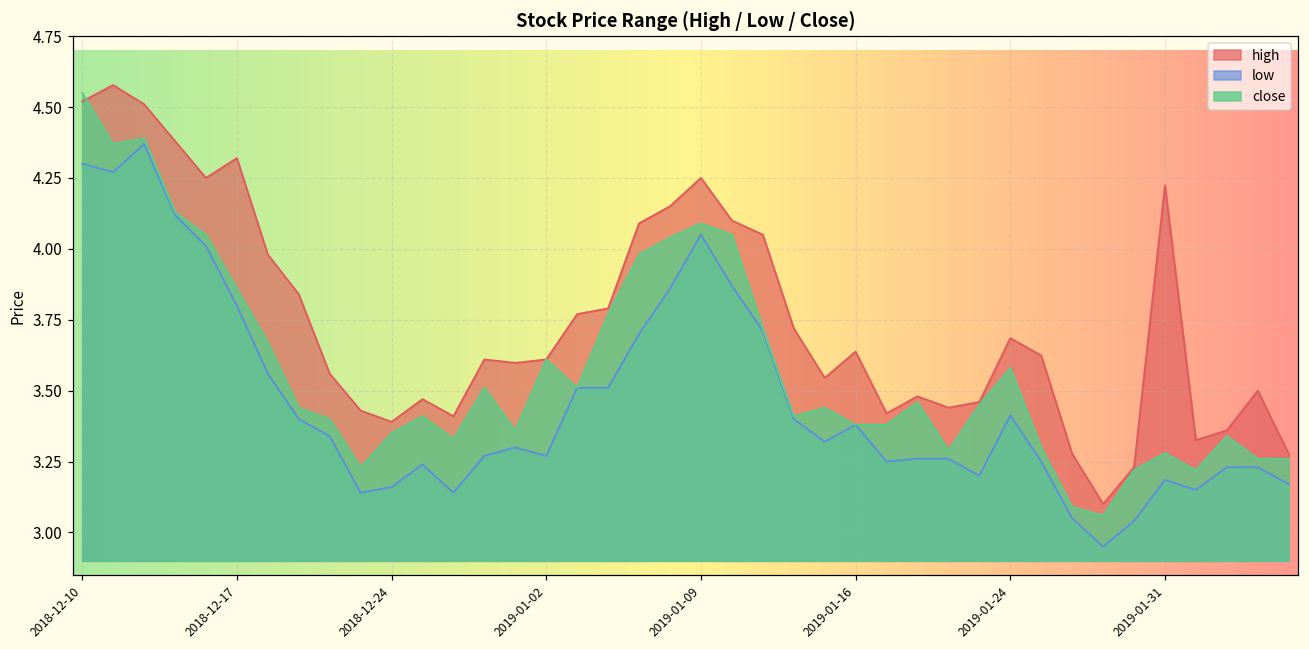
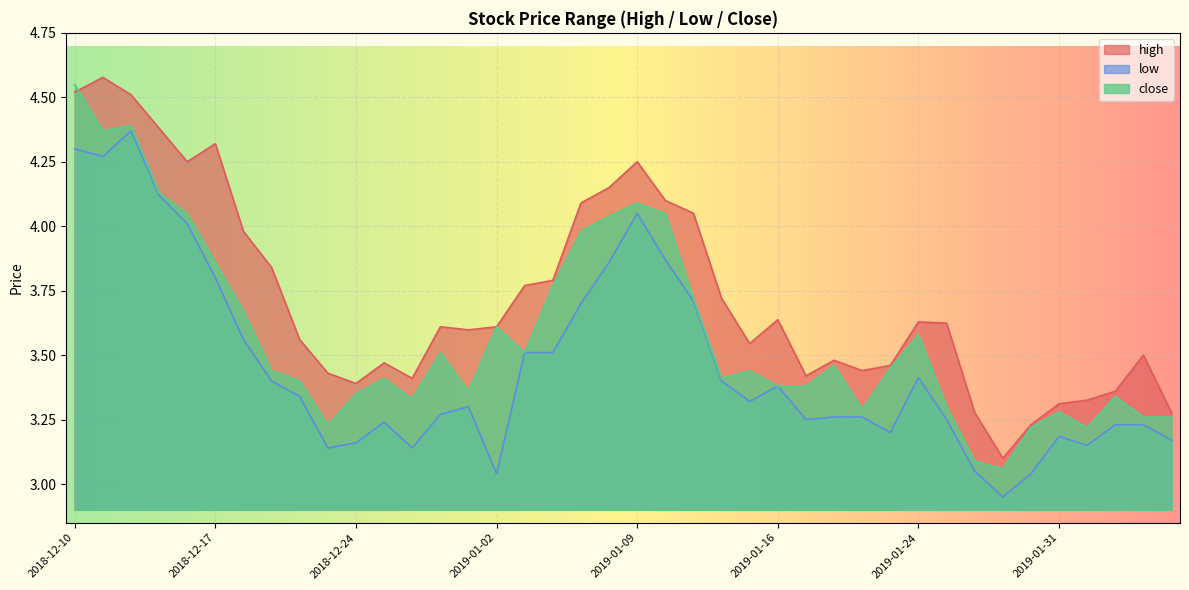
low, 2019-01-02: 3.27 -> 3.04
high, 2019-01-24: 3.69 -> 3.63
high, 2019-01-31: 4.22 -> 3.31
